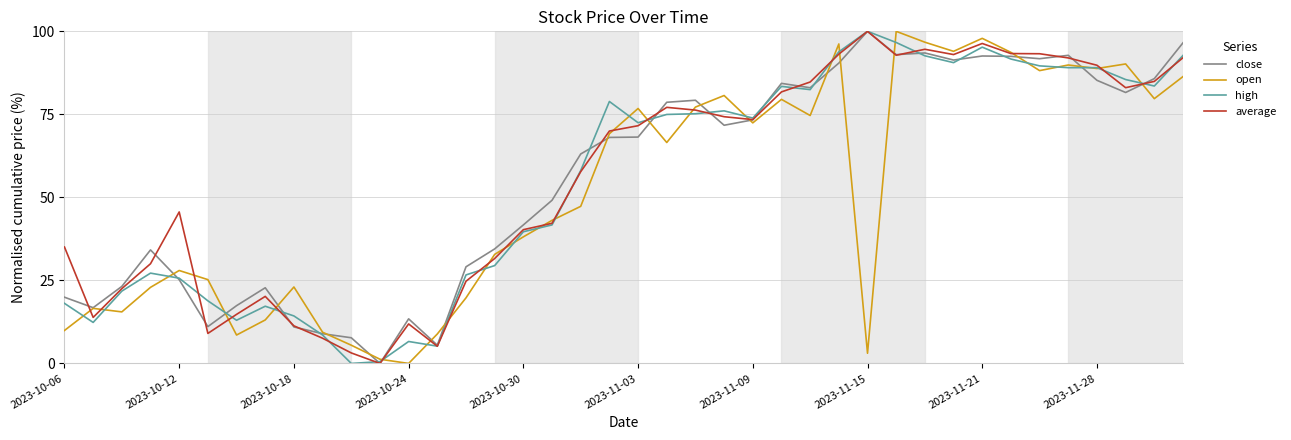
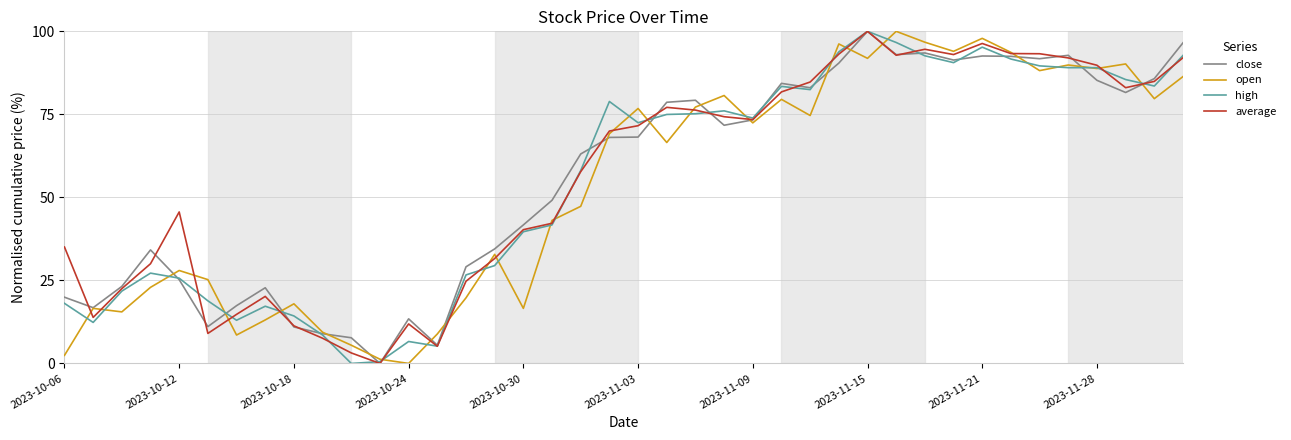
open, 2023-10-06: 10 -> 2
open, 2023-10-18: 23 -> 18
open, 2023-10-30: 38 -> 17
open, 2023-11-15: 3 -> 92
